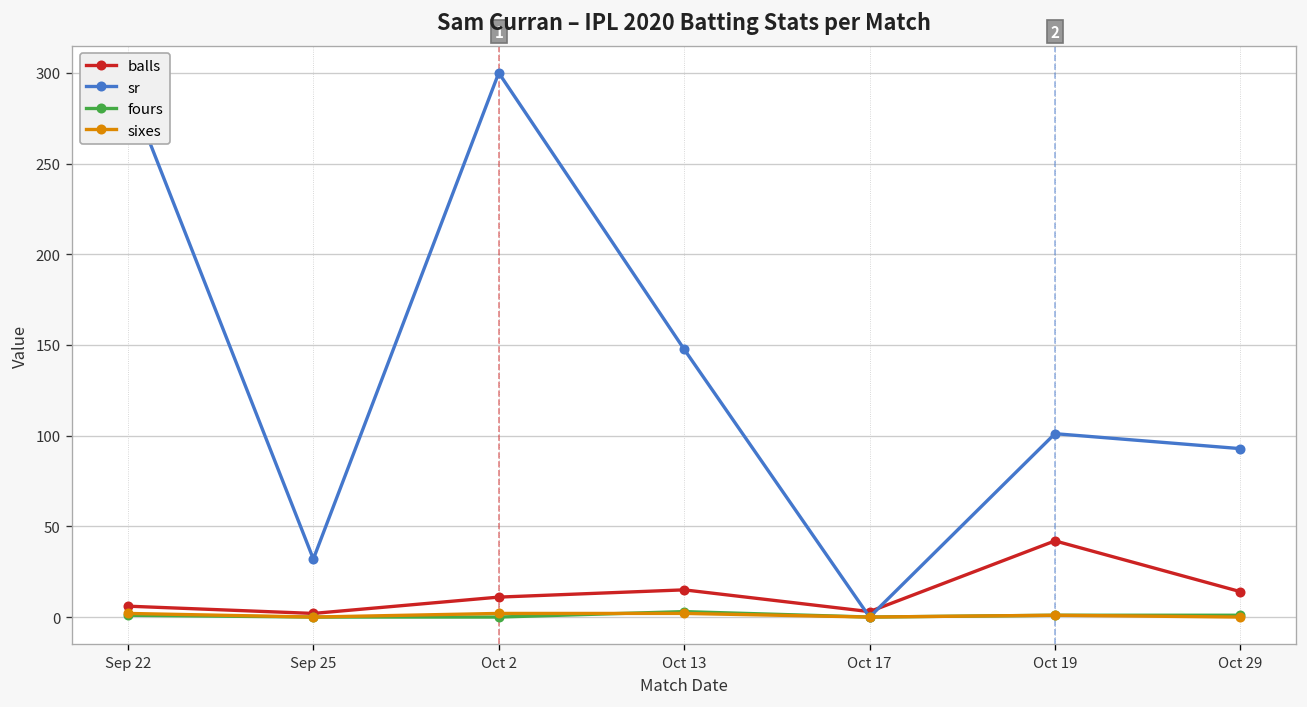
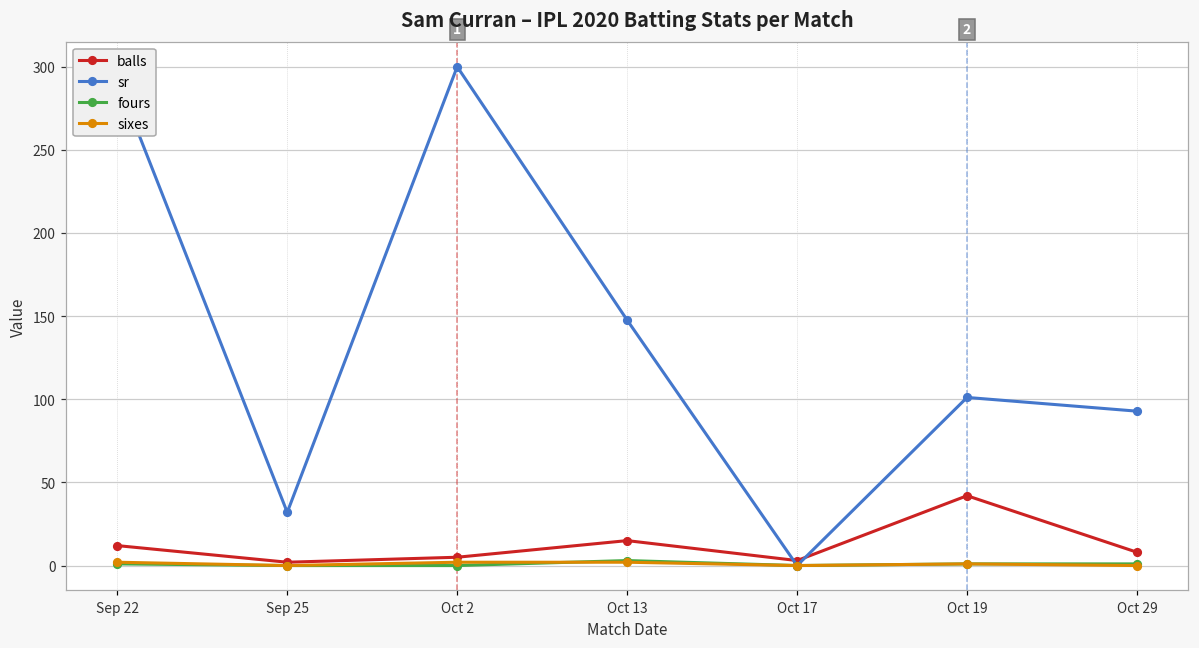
balls, Sep 22: 6 -> 12
balls, Oct 2: 11 -> 5
balls, Oct 29: 14 -> 8
